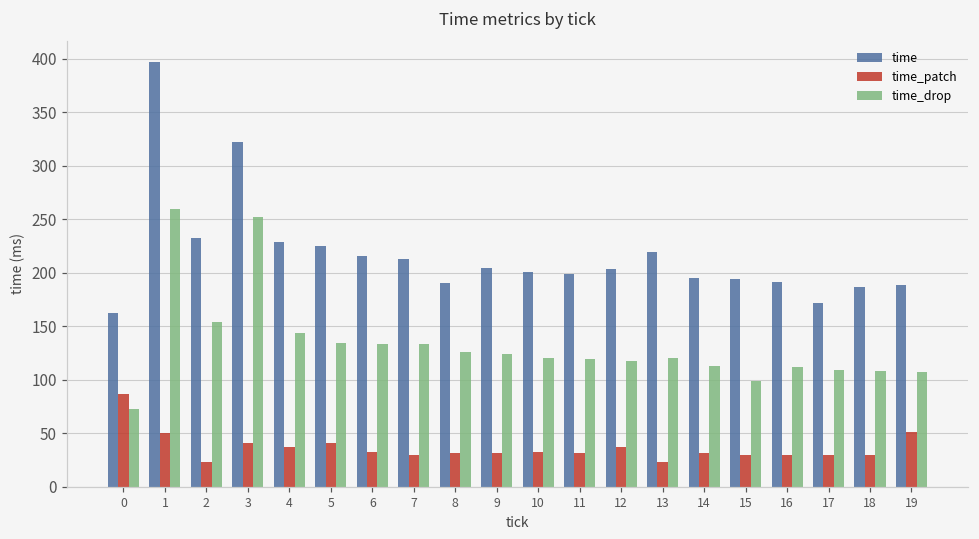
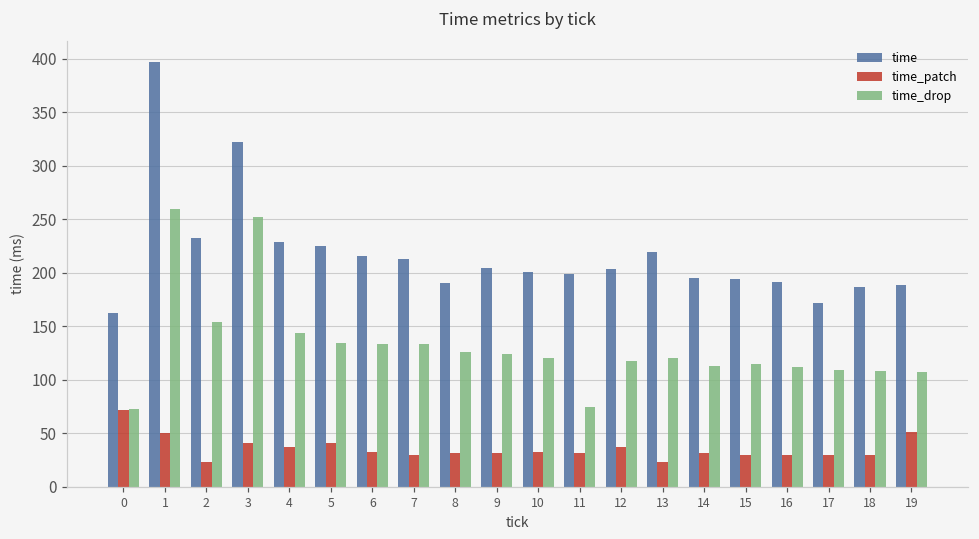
time_patch, 0: 90 -> 70
time_drop, 11: 120 -> 70
time_drop, 15: 100 -> 120
